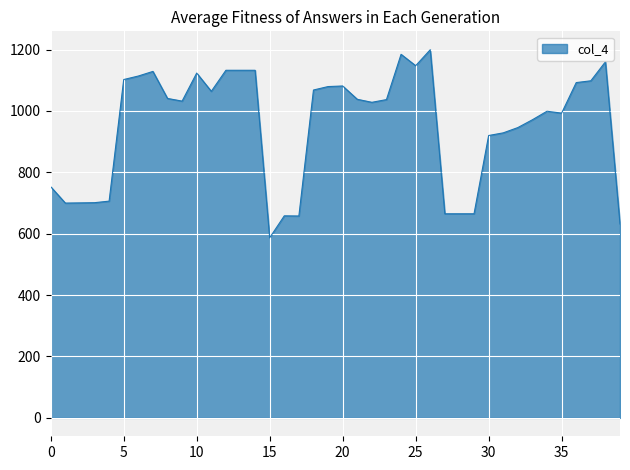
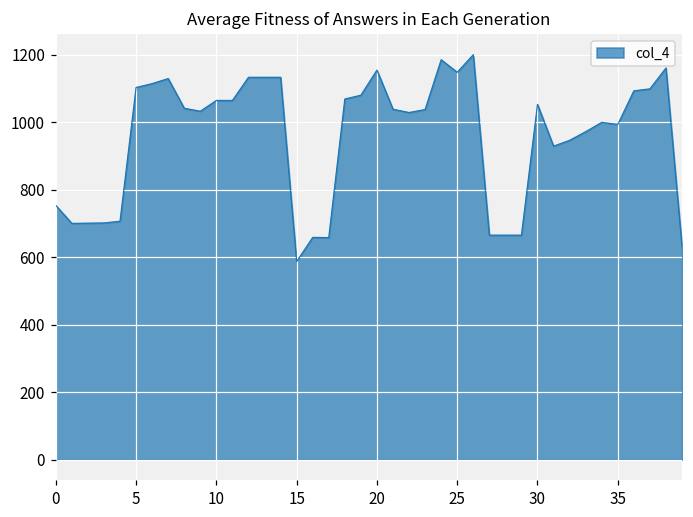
10: 1120 -> 1060
20: 1080 -> 1150
30: 920 -> 1050
